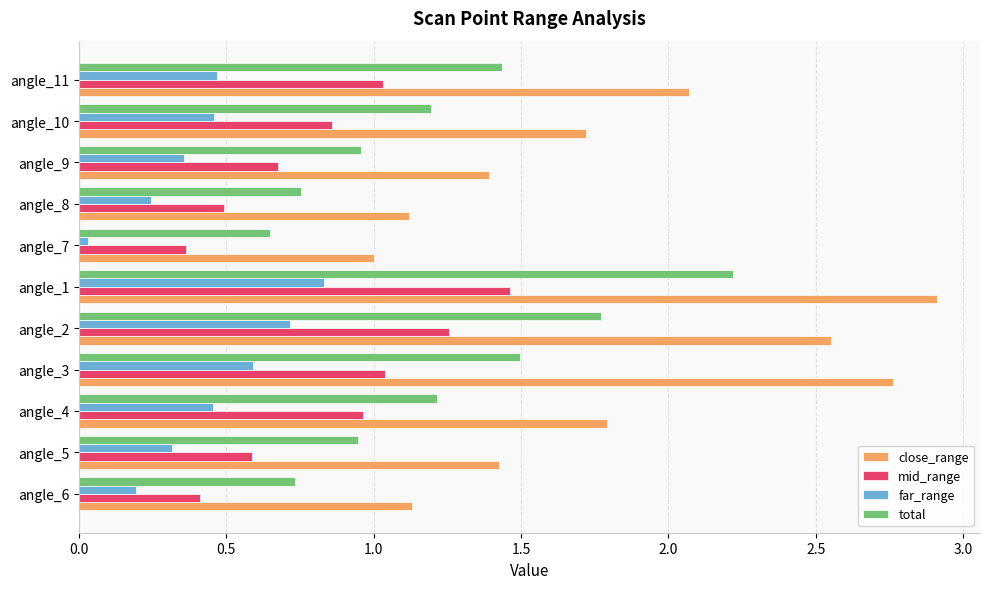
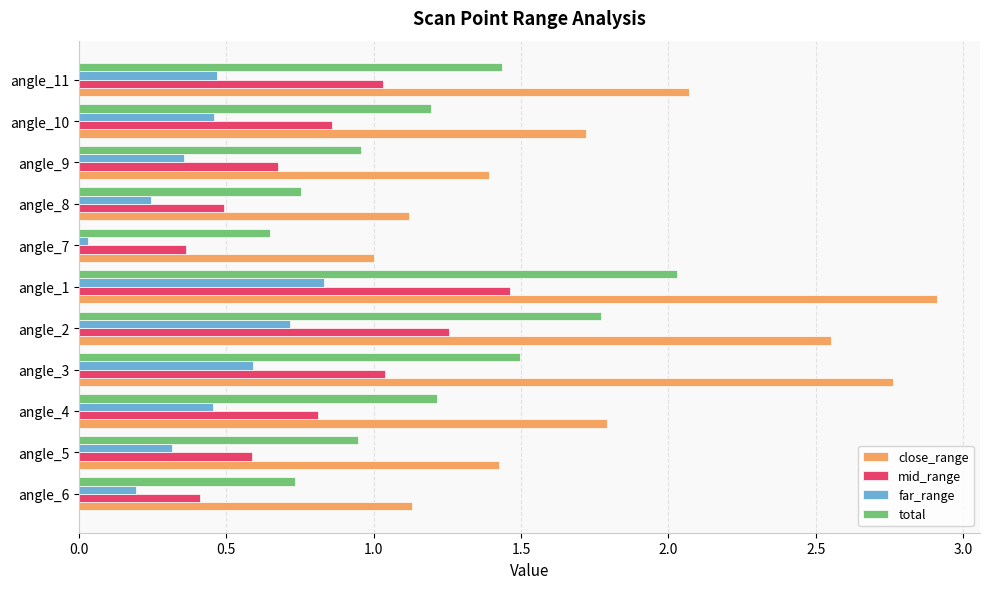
total, angle_1: 2.22 -> 2.03
mid_range, angle_4: 0.96 -> 0.81
